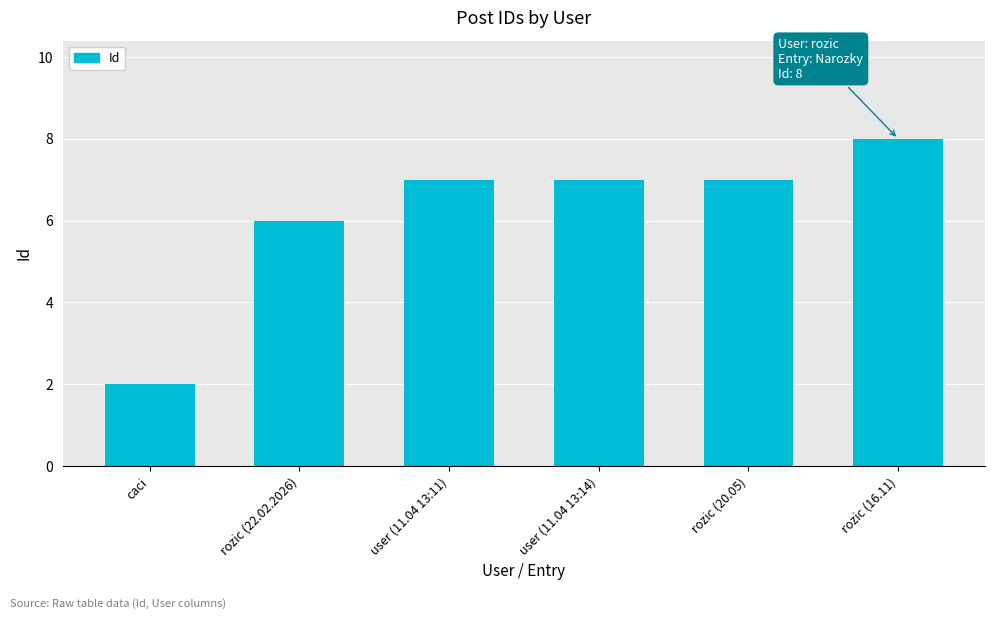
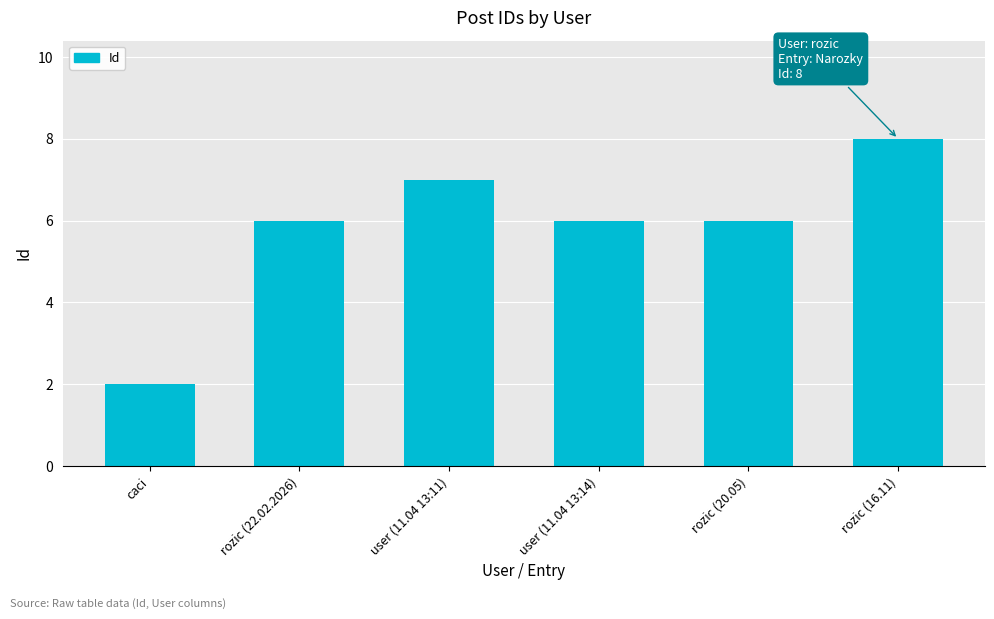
user (11.04 13:14): 7 -> 6
rozic (20.05): 7 -> 6
